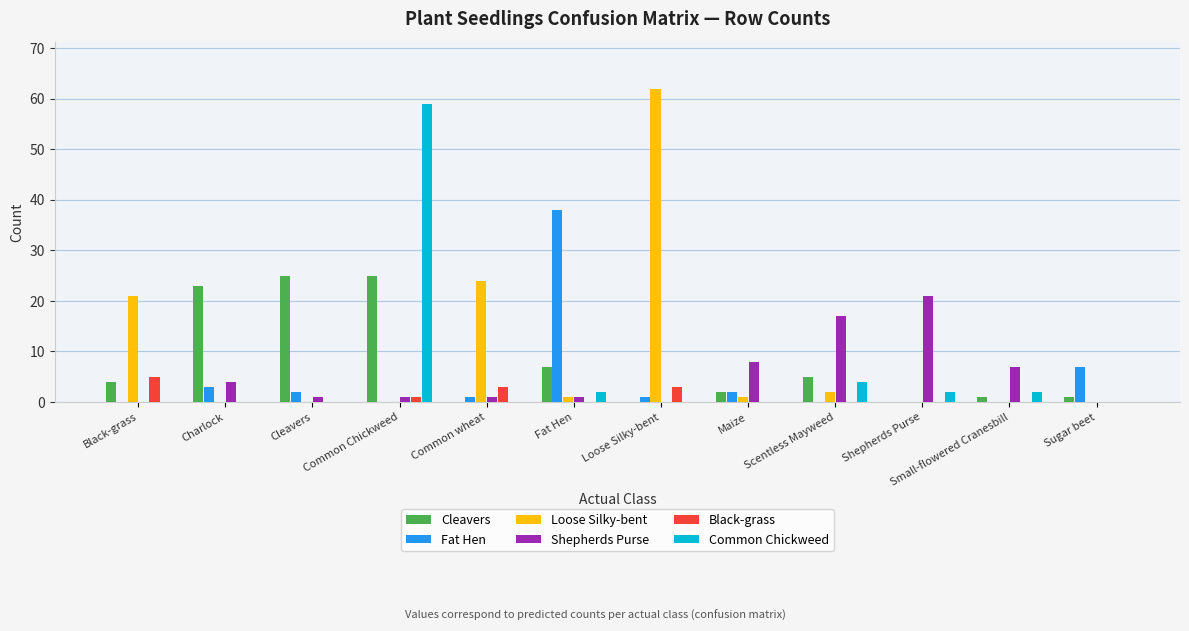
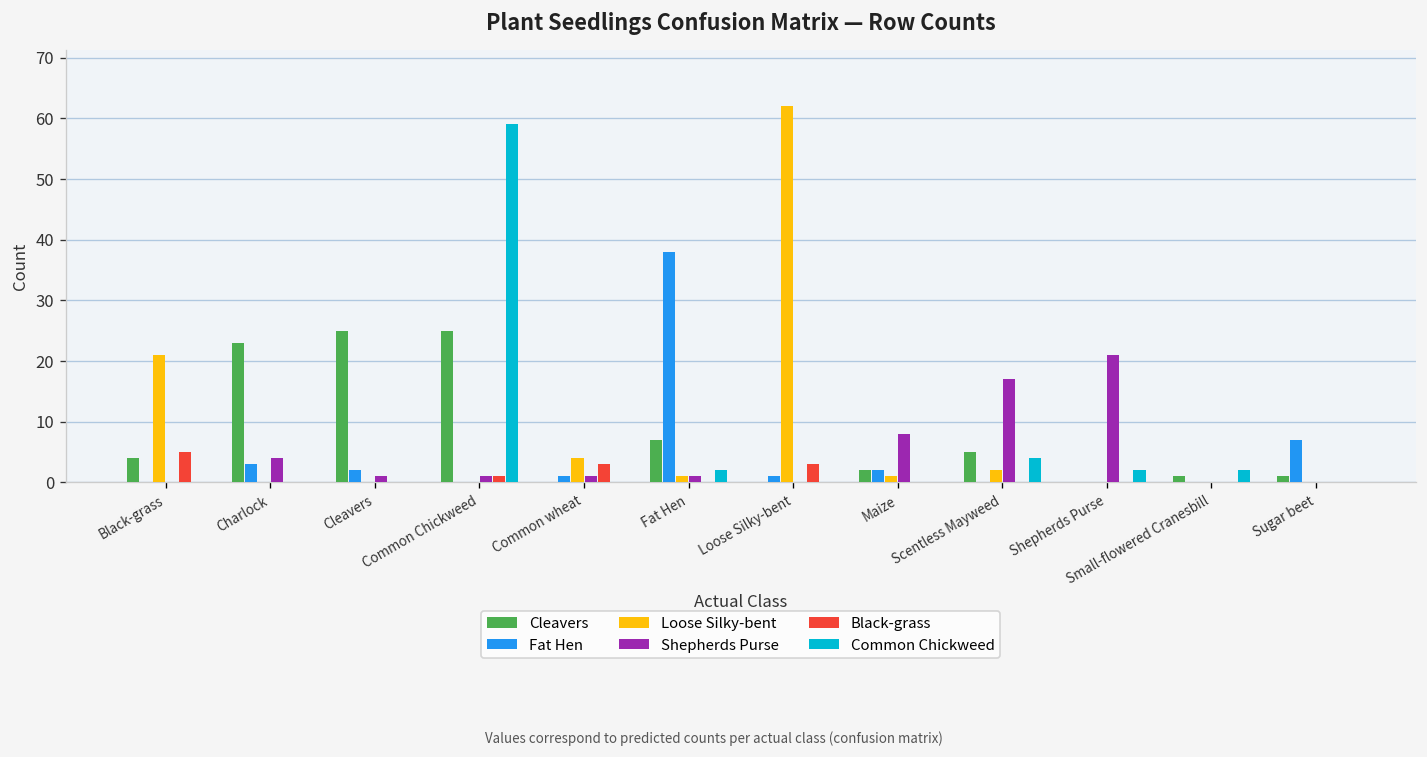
Loose Silky-bent, Common wheat: 24 -> 4
Shepherds Purse, Small-flowered Cranesbill: 7 -> 0
